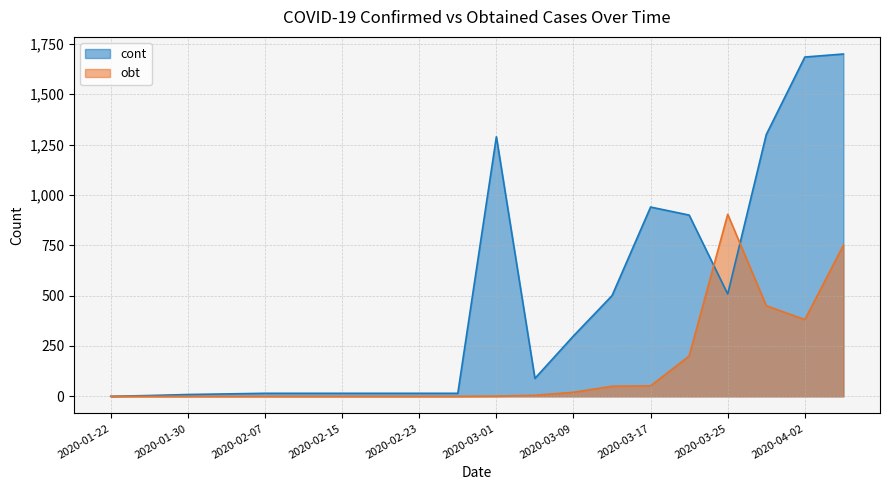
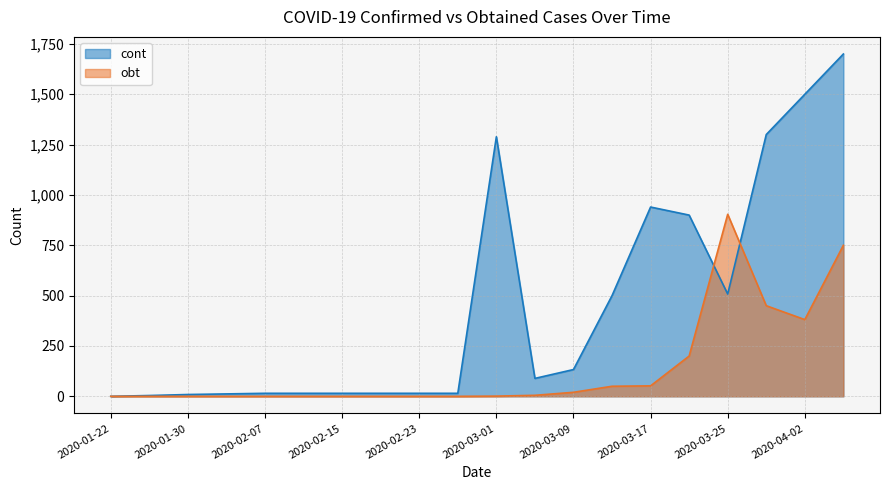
cont, 2020-03-09: 300 -> 130
cont, 2020-04-02: 1,690 -> 1,500
